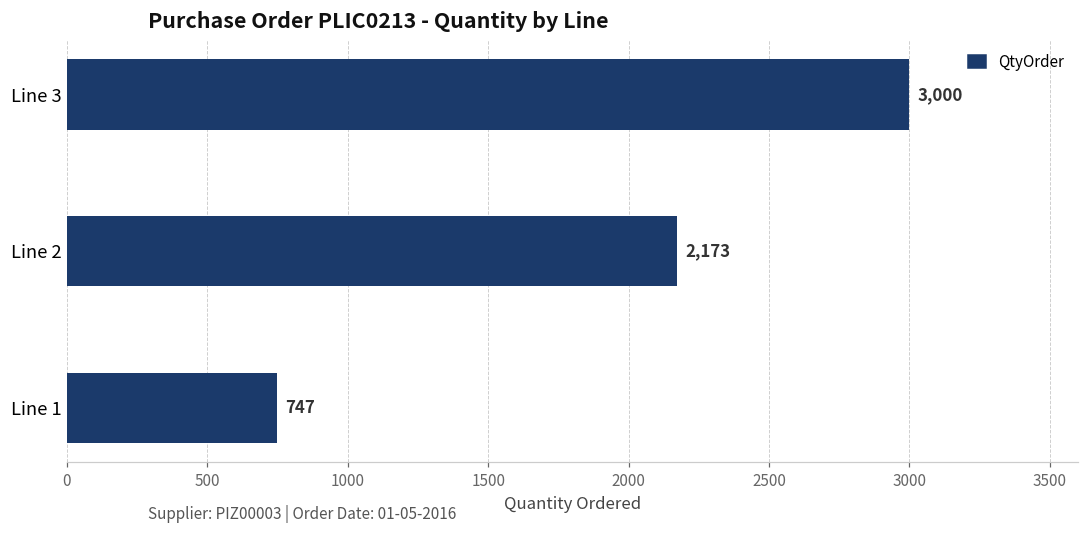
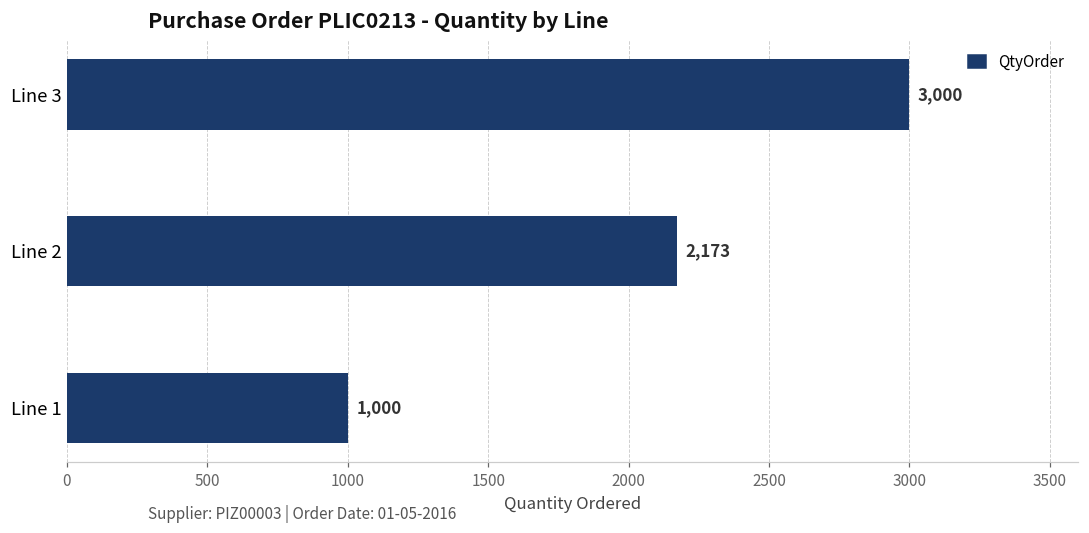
Line 1: 747 -> 1,000
